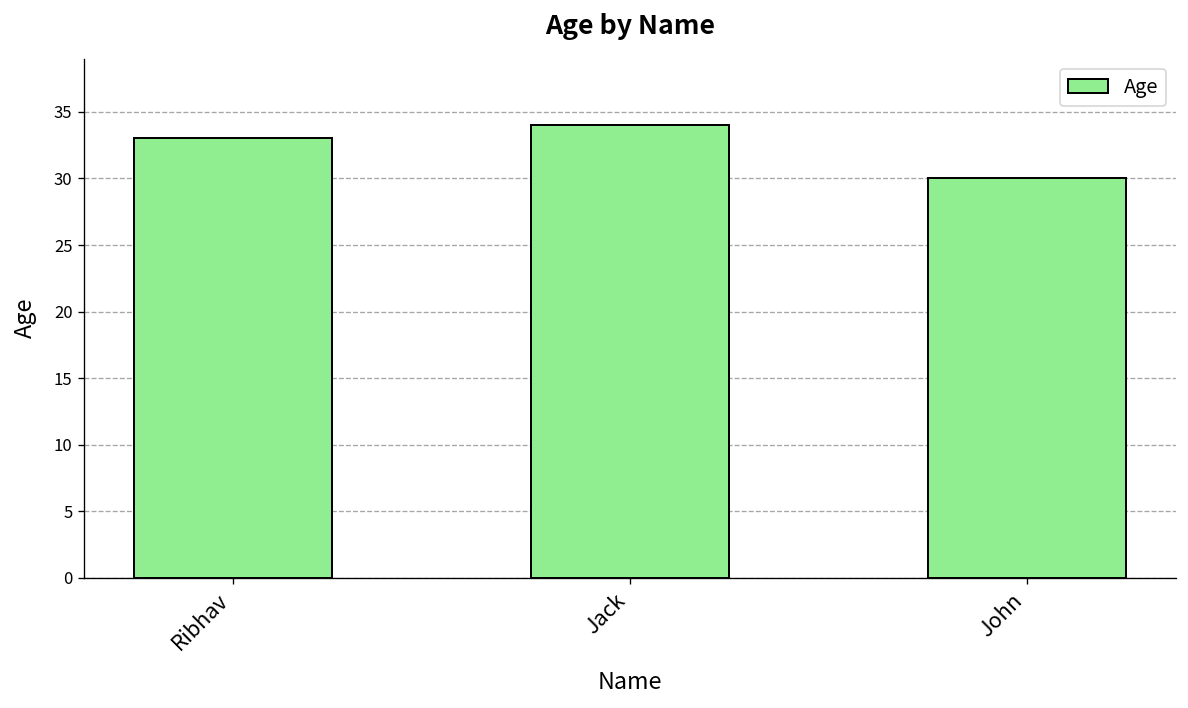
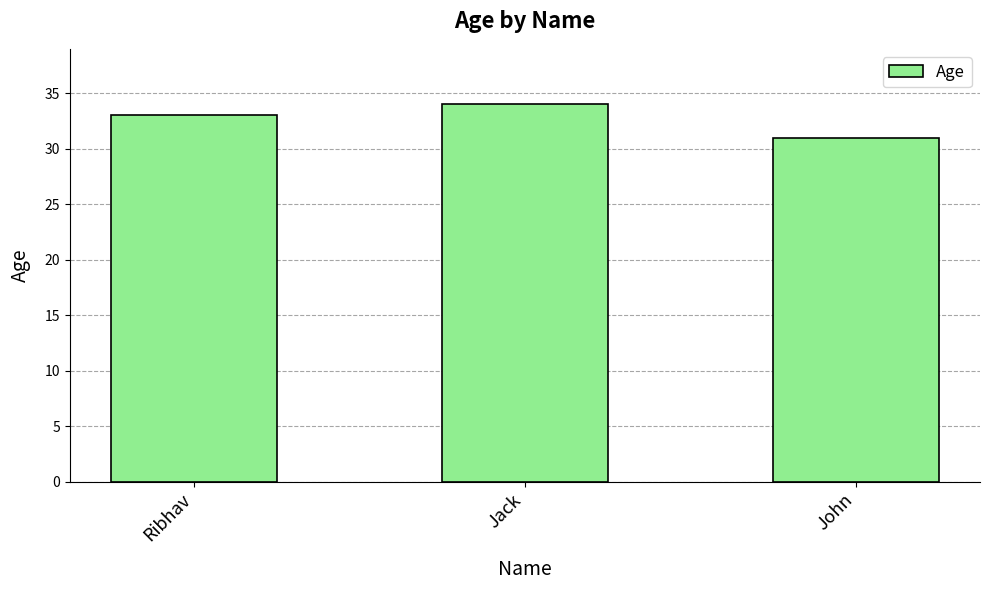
John: 30 -> 31
